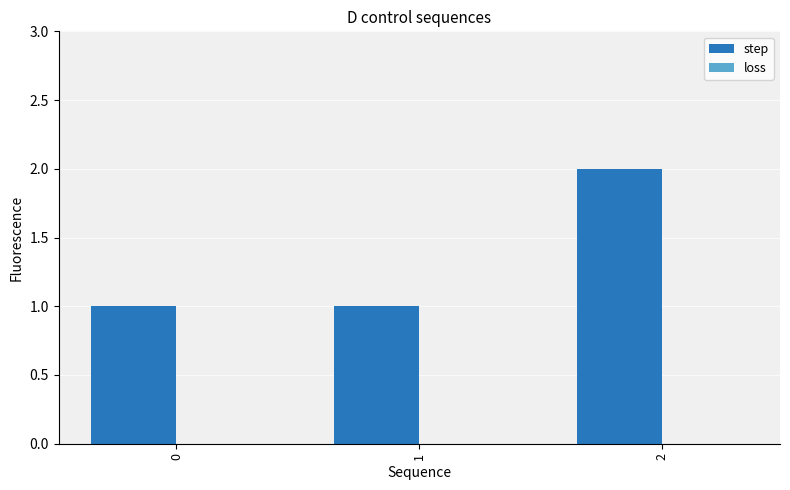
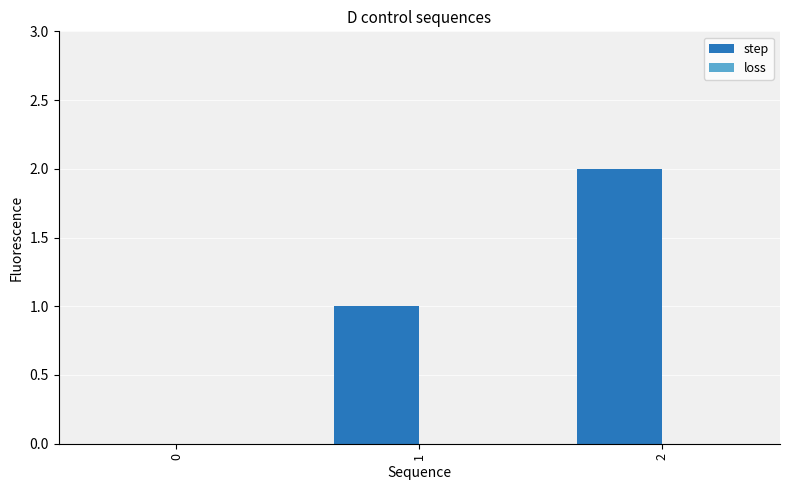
step, 0: 1 -> 0
